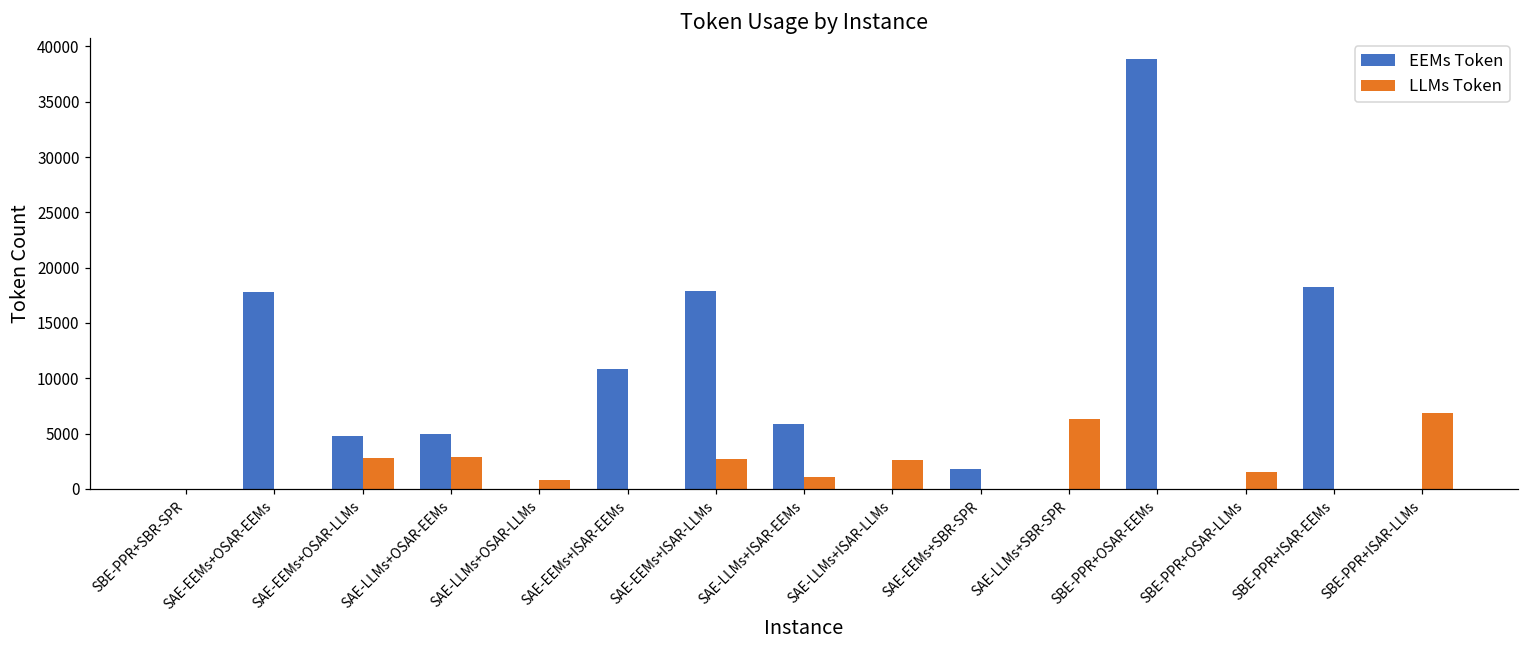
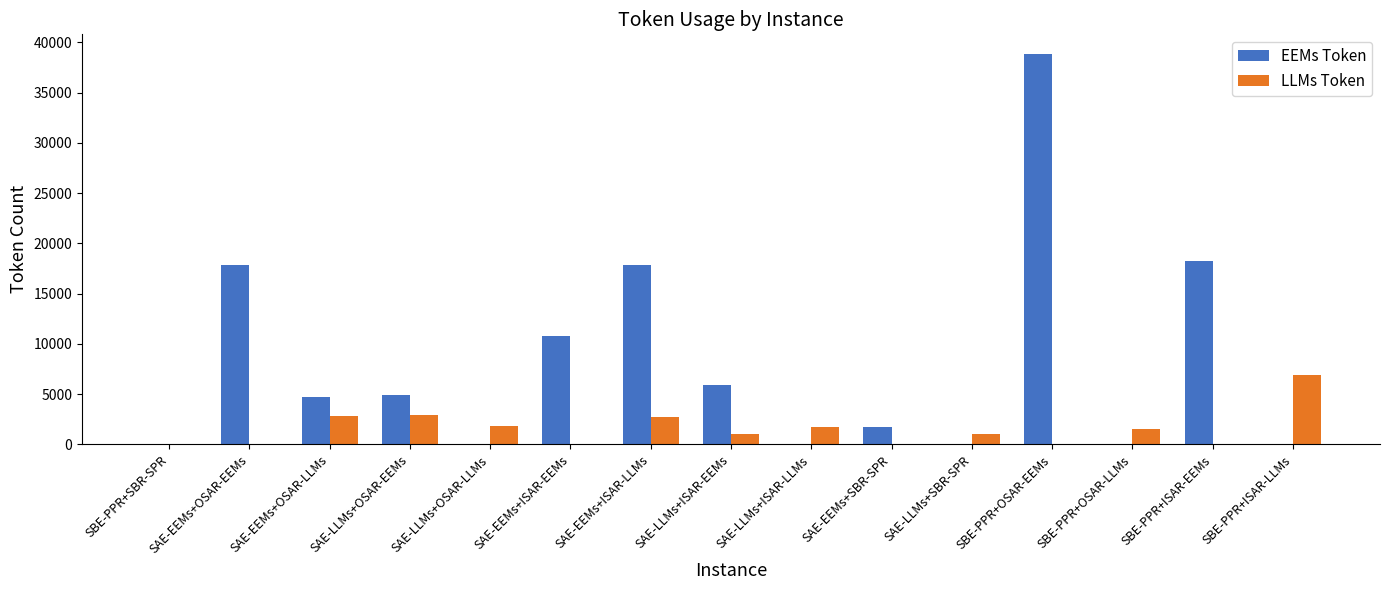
LLMs Token, SAE-LLMs+OSAR-LLMs: 800 -> 1800
LLMs Token, SAE-LLMs+ISAR-LLMs: 2600 -> 1700
LLMs Token, SAE-LLMs+SBR-SPR: 6300 -> 1100
